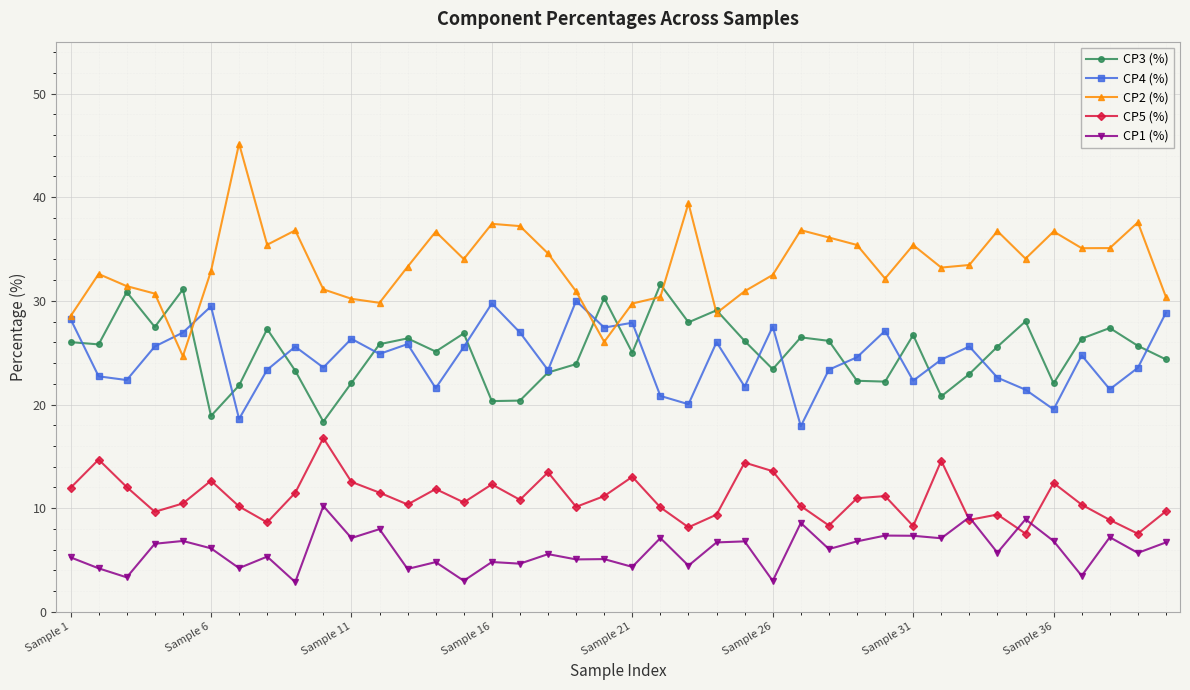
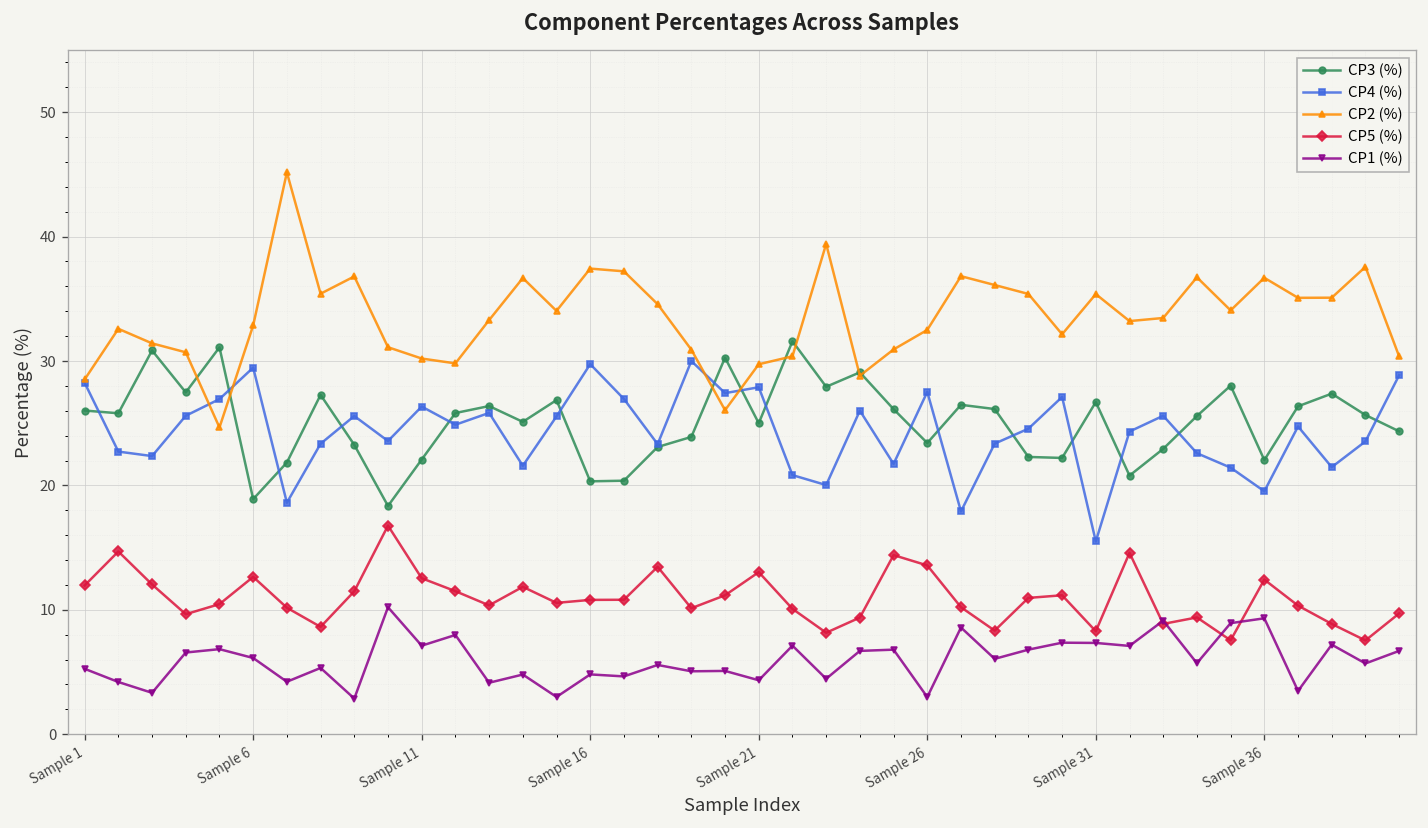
CP5 (%), Sample 16: 12.3 -> 10.8
CP4 (%), Sample 31: 22.3 -> 15.5
CP1 (%), Sample 36: 6.8 -> 9.3
